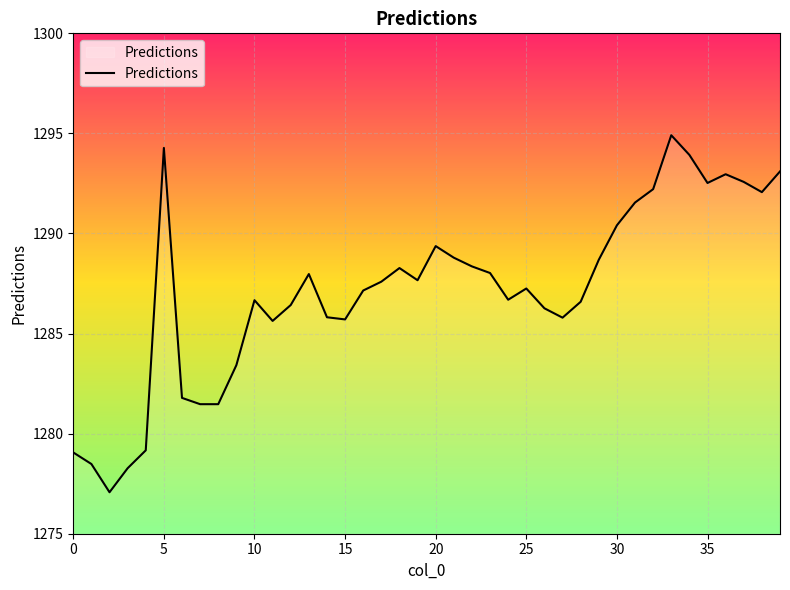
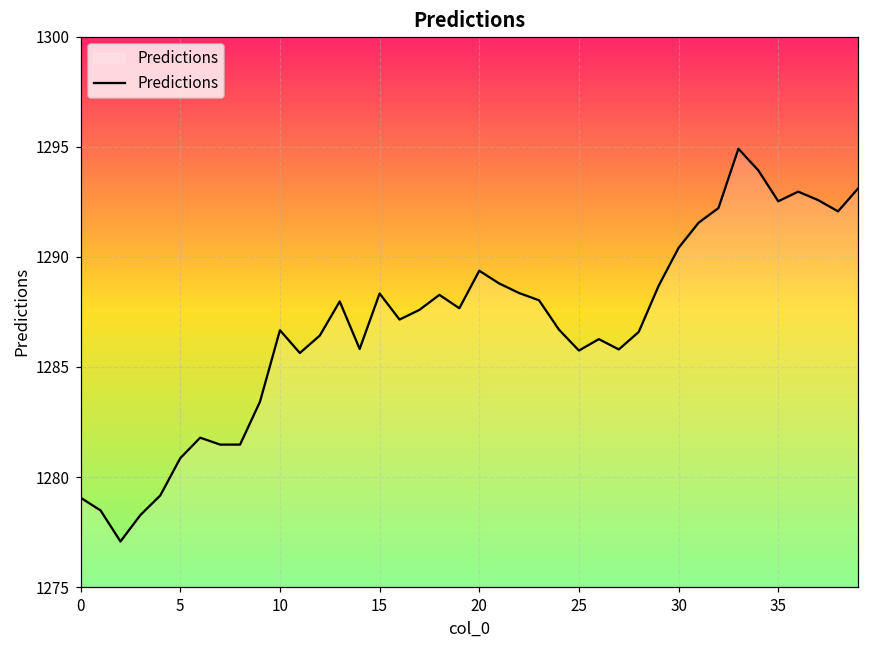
5: 1294.3 -> 1280.9
15: 1285.7 -> 1288.3
25: 1287.3 -> 1285.7
